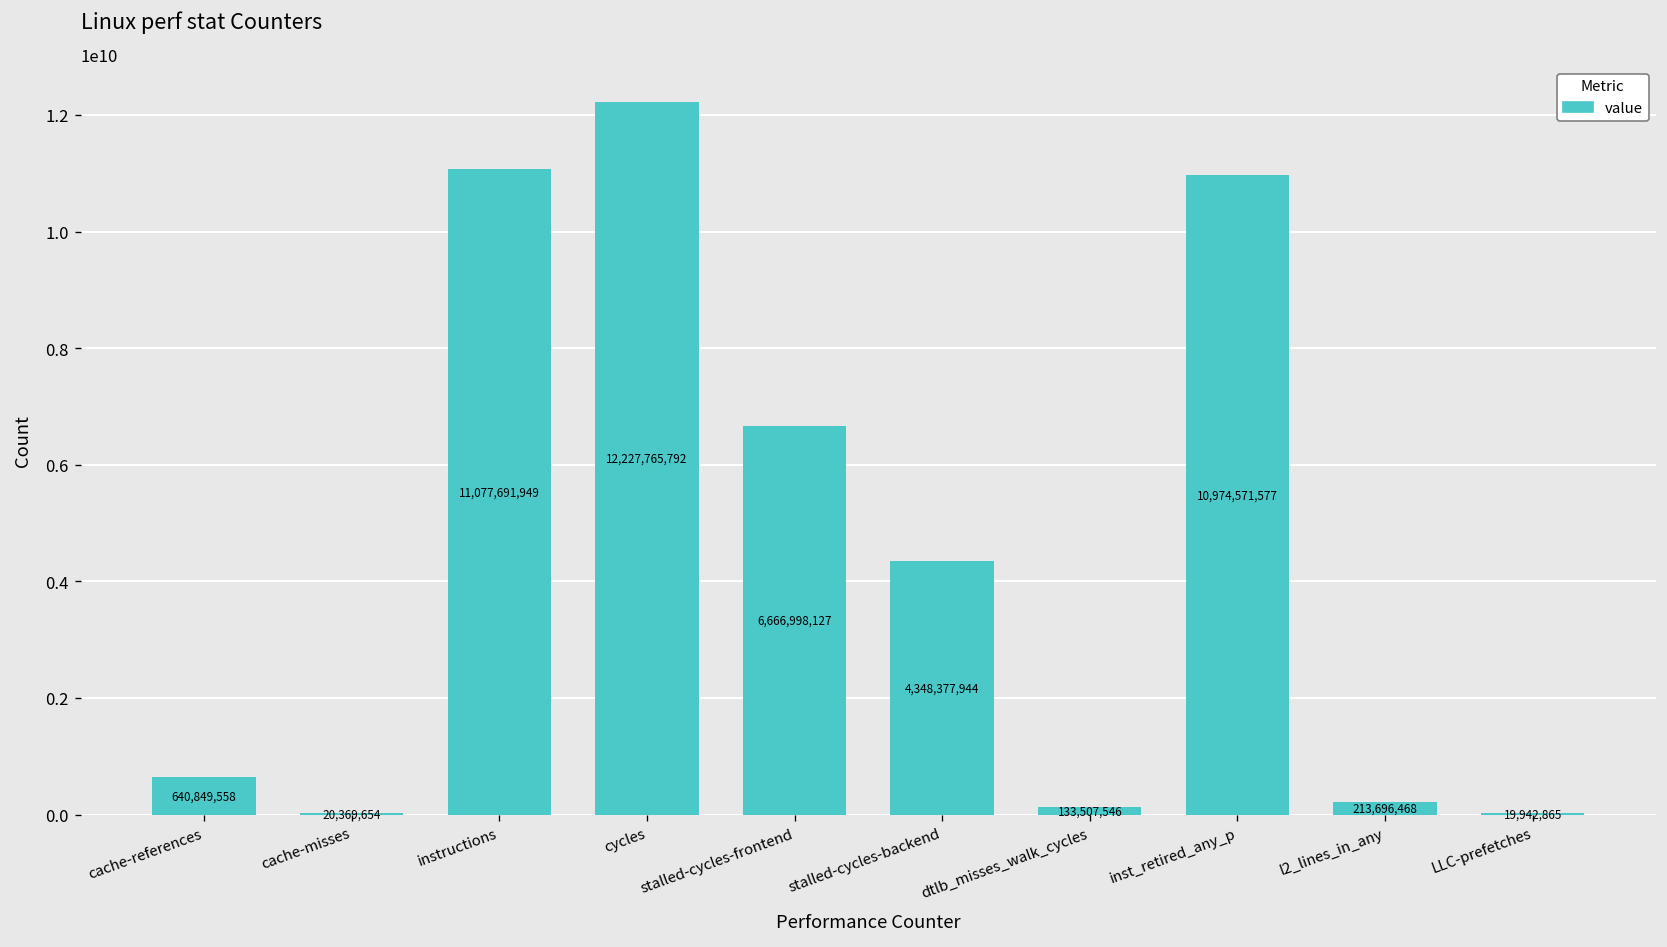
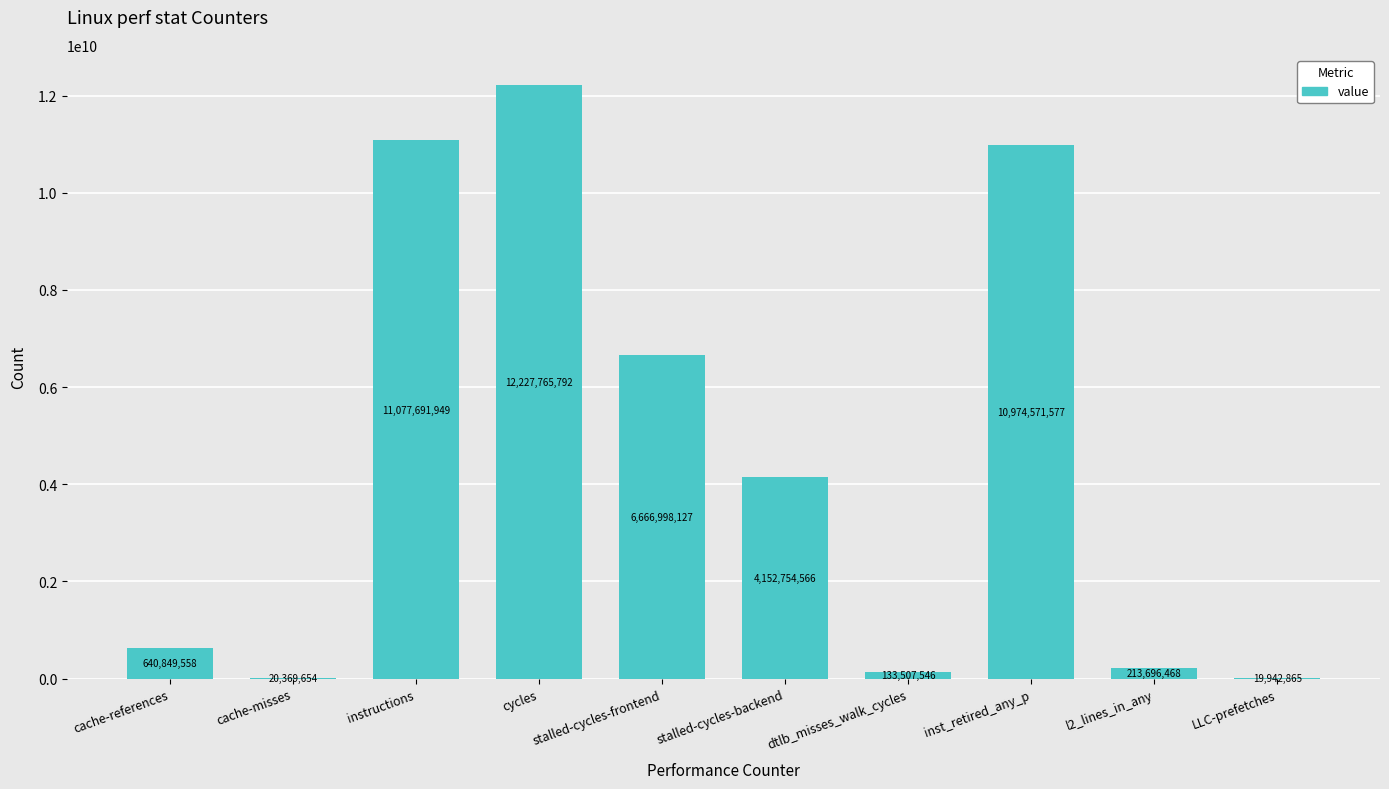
stalled-cycles-backend: 4,348,377,944 -> 4,152,754,566
